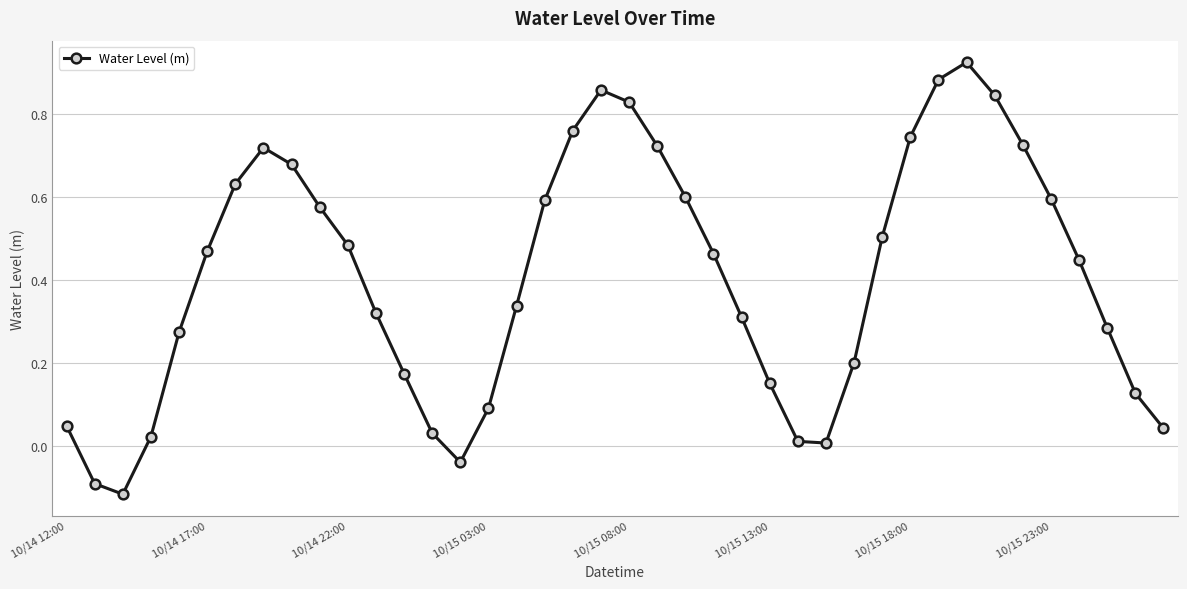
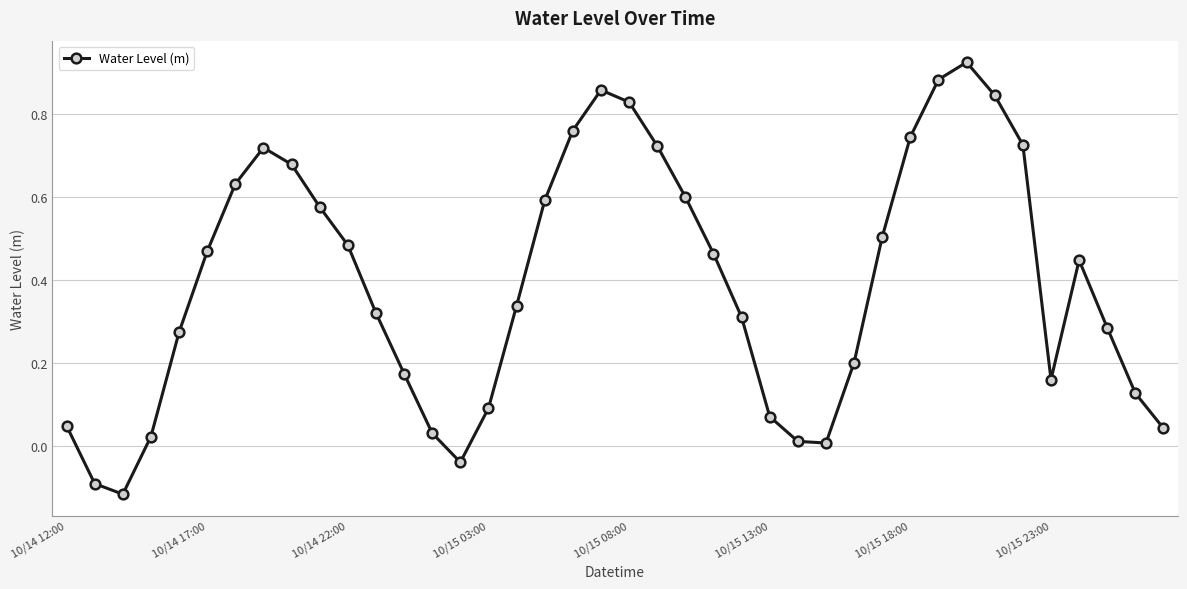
10/15 13:00: 0.15 -> 0.07
10/15 23:00: 0.60 -> 0.16
